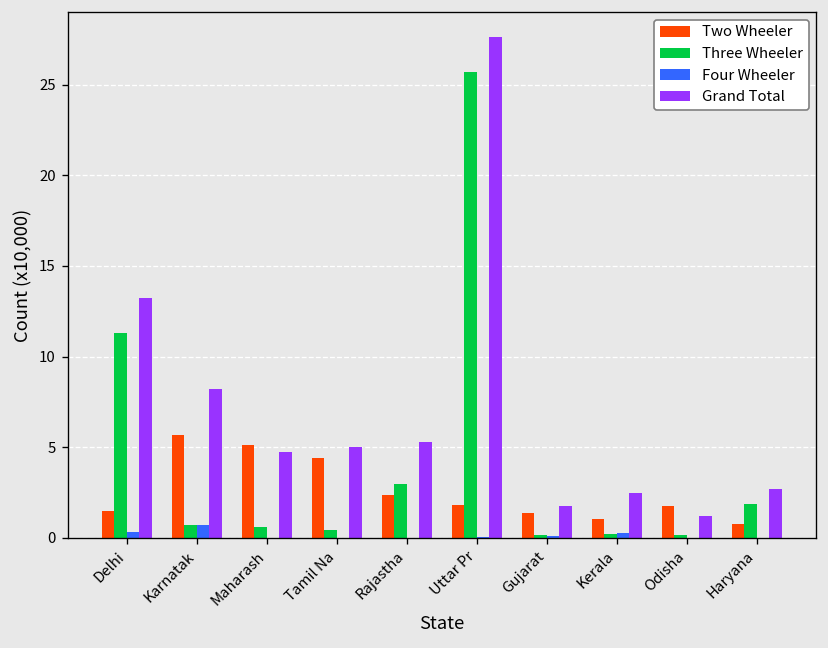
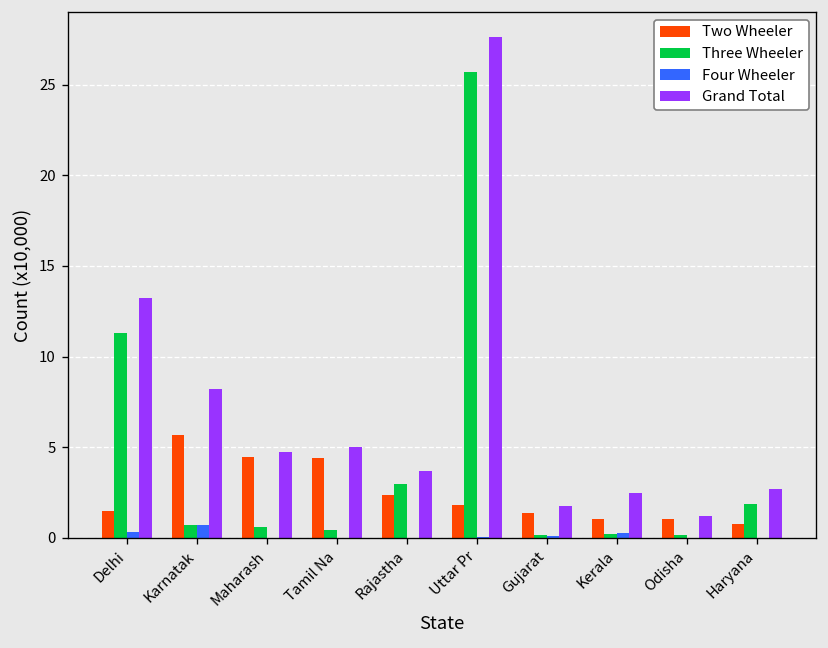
Two Wheeler, Maharash: 5.1 -> 4.5
Grand Total, Rajastha: 5.3 -> 3.7
Two Wheeler, Odisha: 1.7 -> 1.0
